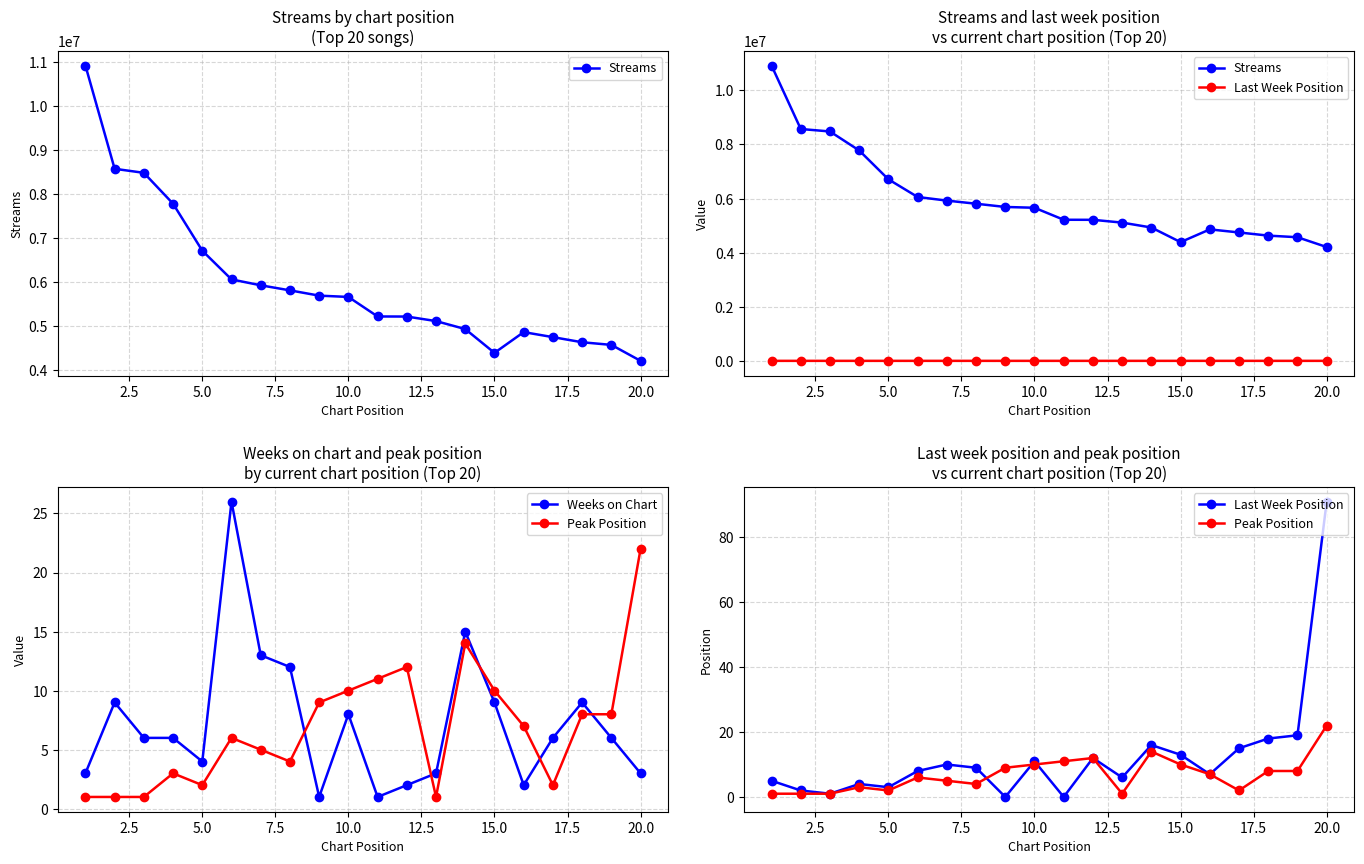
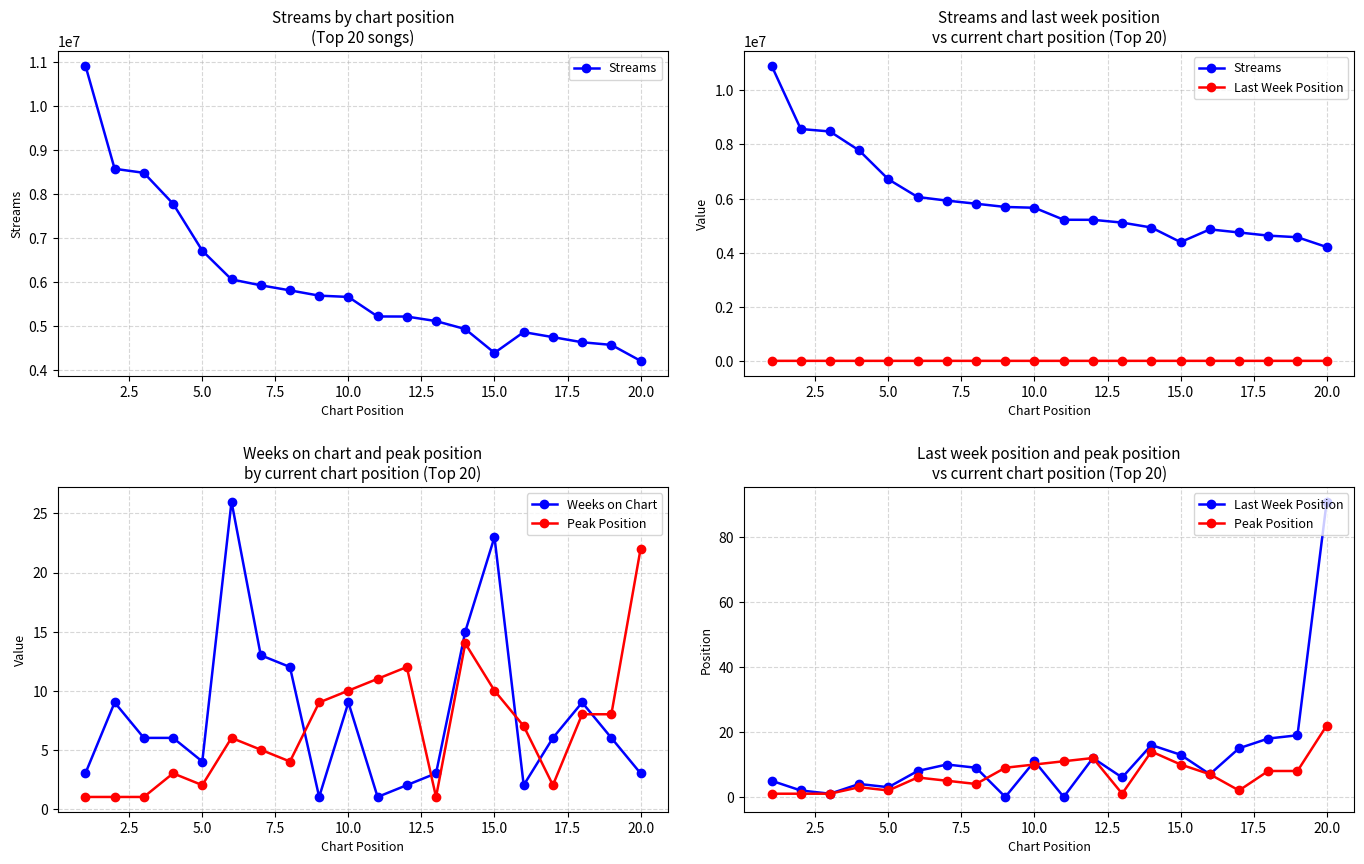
Weeks on chart and peak position by current chart position (Top 20), Weeks on Chart, 10.0: 8 -> 9
Weeks on chart and peak position by current chart position (Top 20), Weeks on Chart, 15.0: 9 -> 23
